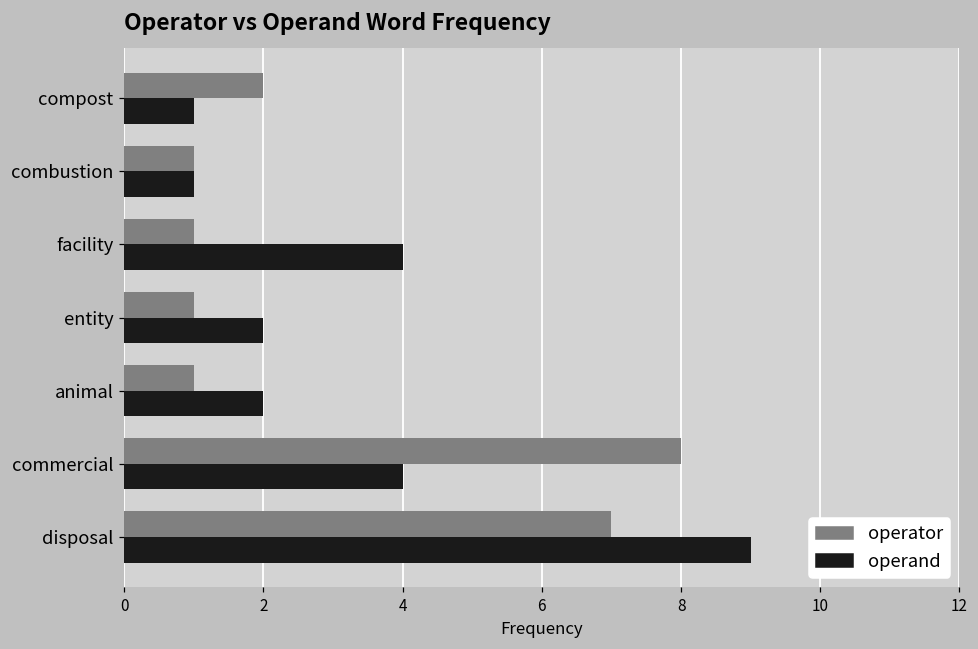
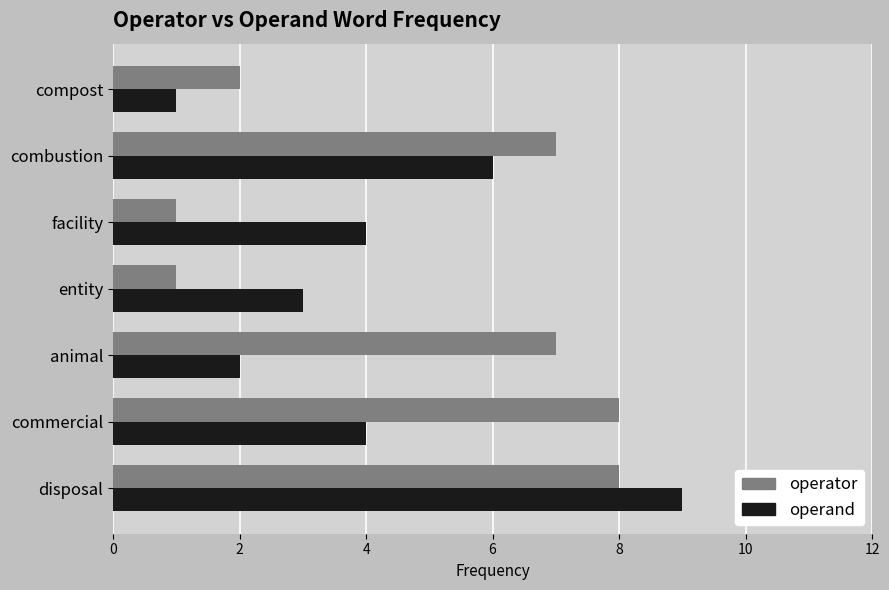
operator, combustion: 1 -> 7
operand, combustion: 1 -> 6
operand, entity: 2 -> 3
operator, animal: 1 -> 7
operator, disposal: 7 -> 8
